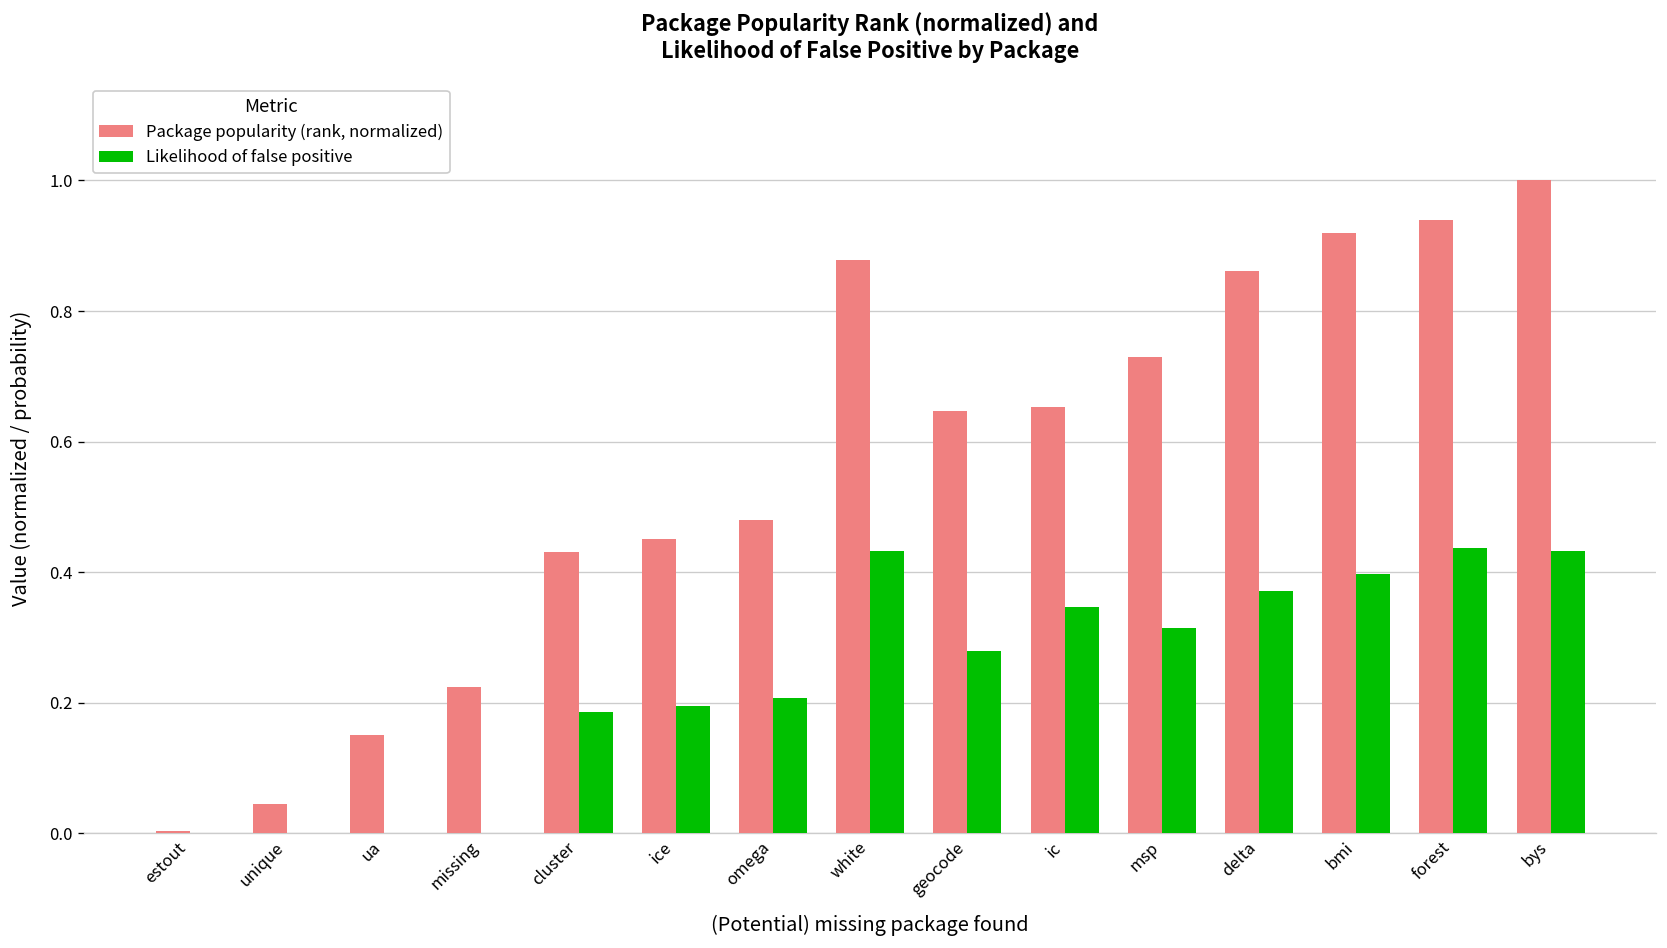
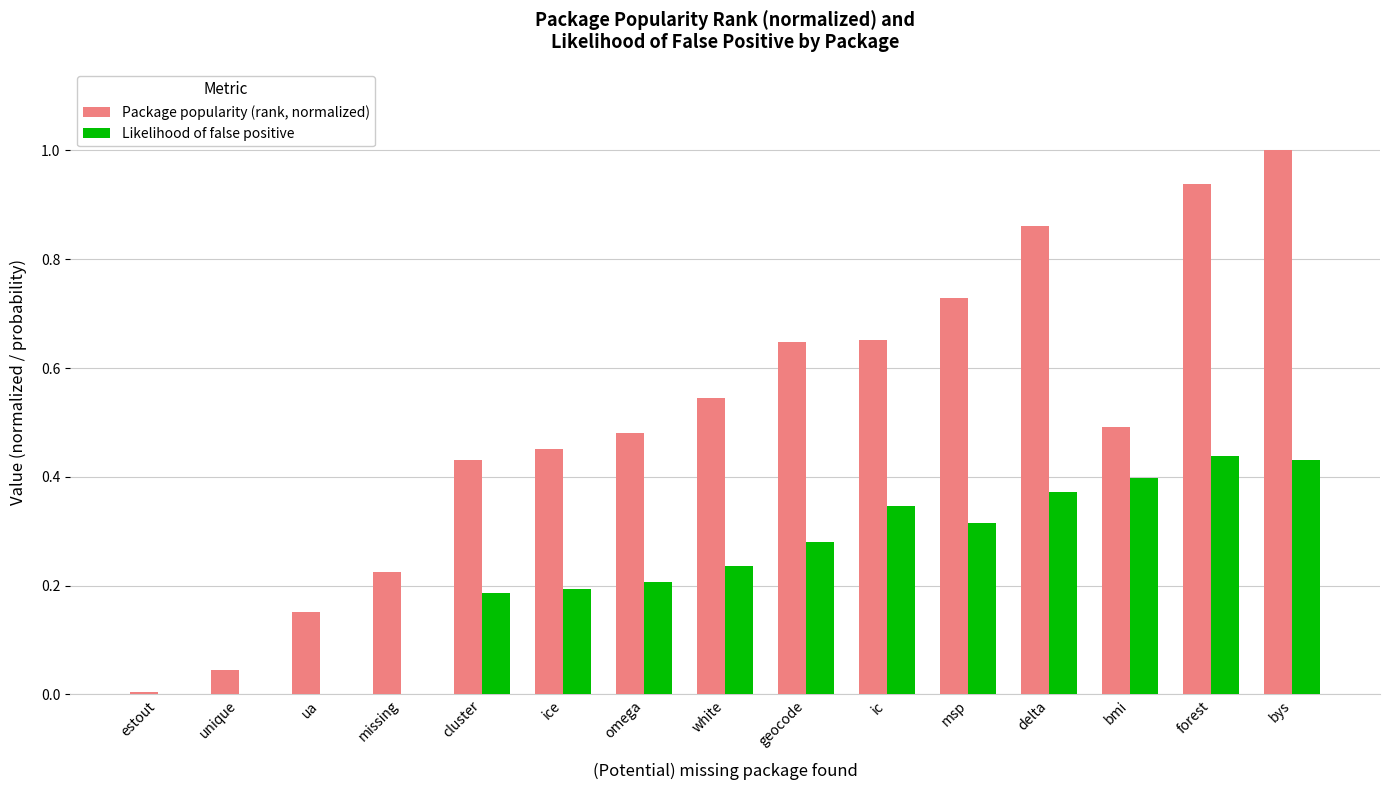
Package popularity (rank, normalized), white: 0.88 -> 0.55
Likelihood of false positive, white: 0.43 -> 0.24
Package popularity (rank, normalized), bmi: 0.92 -> 0.49
